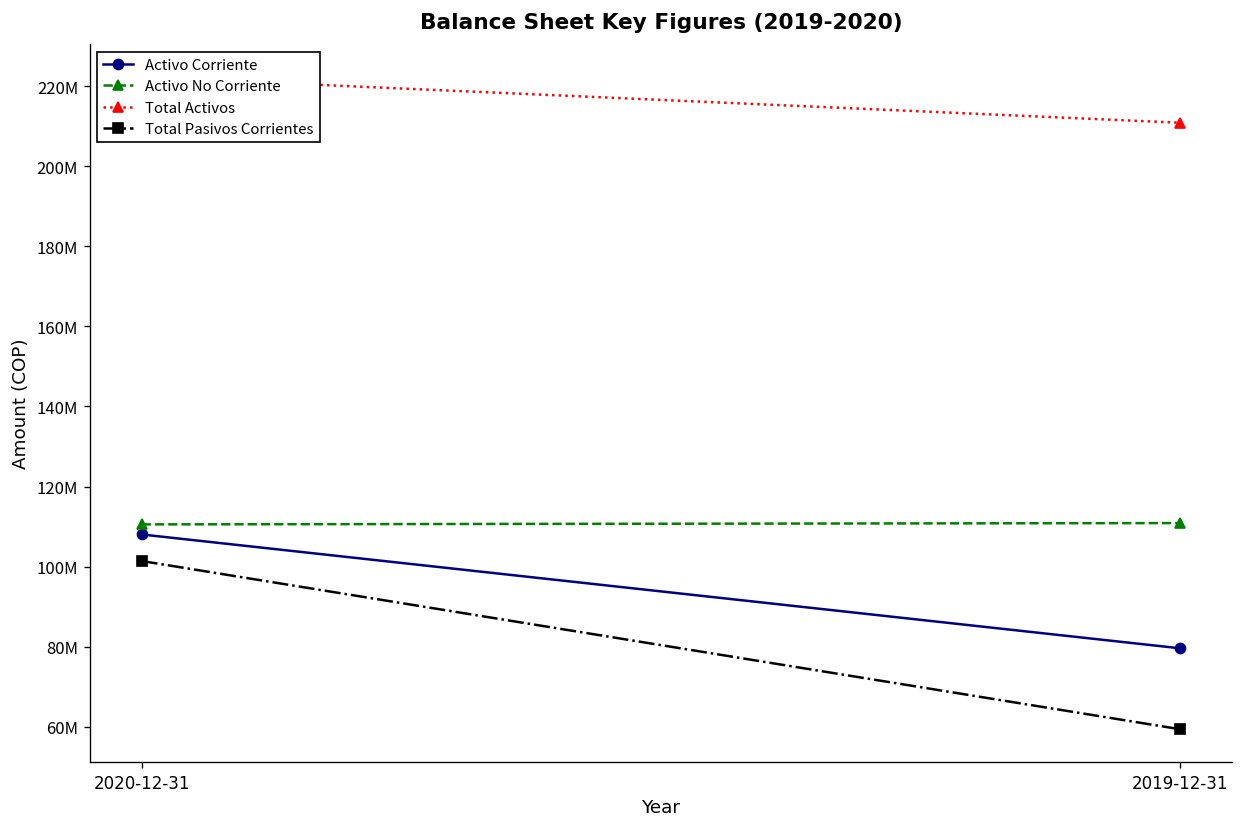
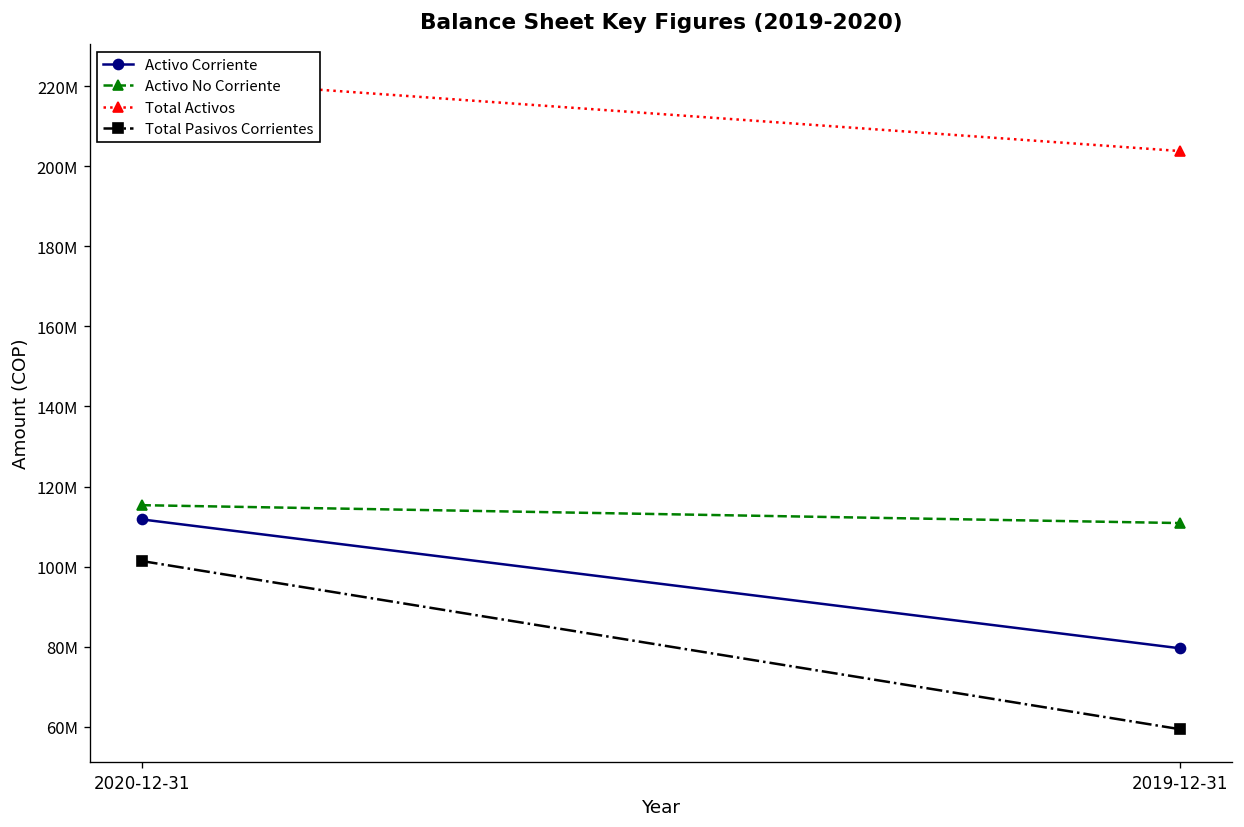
Activo Corriente, 2020-12-31: 108000000 -> 112000000
Activo No Corriente, 2020-12-31: 111000000 -> 115000000
Total Activos, 2019-12-31: 211000000 -> 204000000
